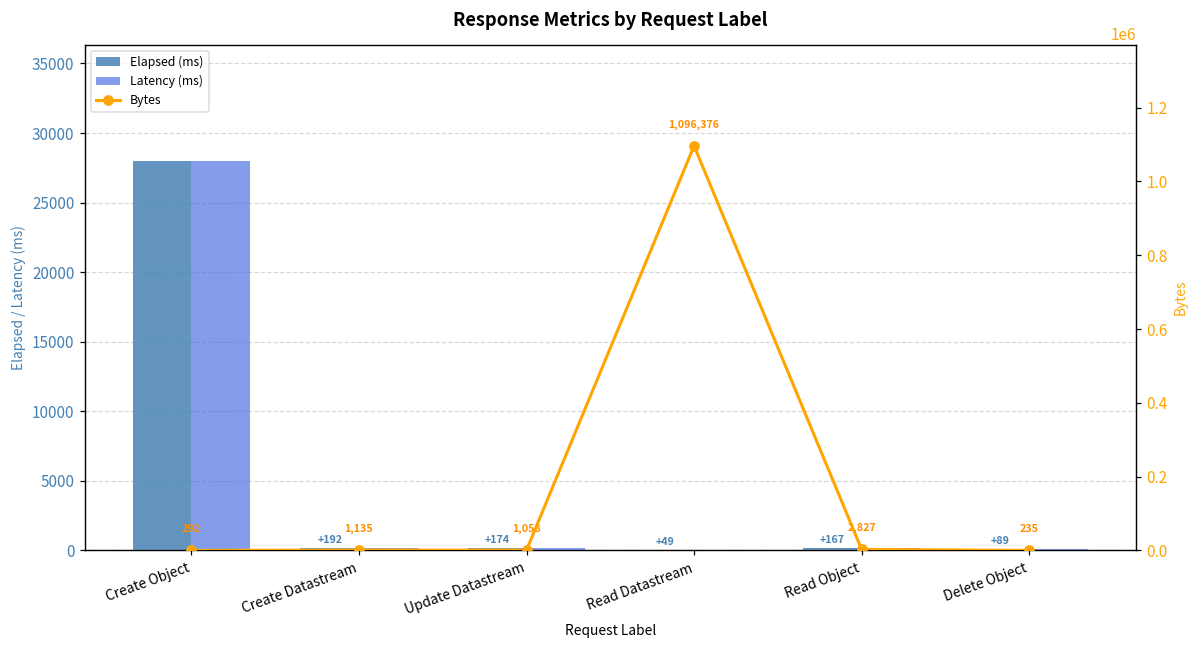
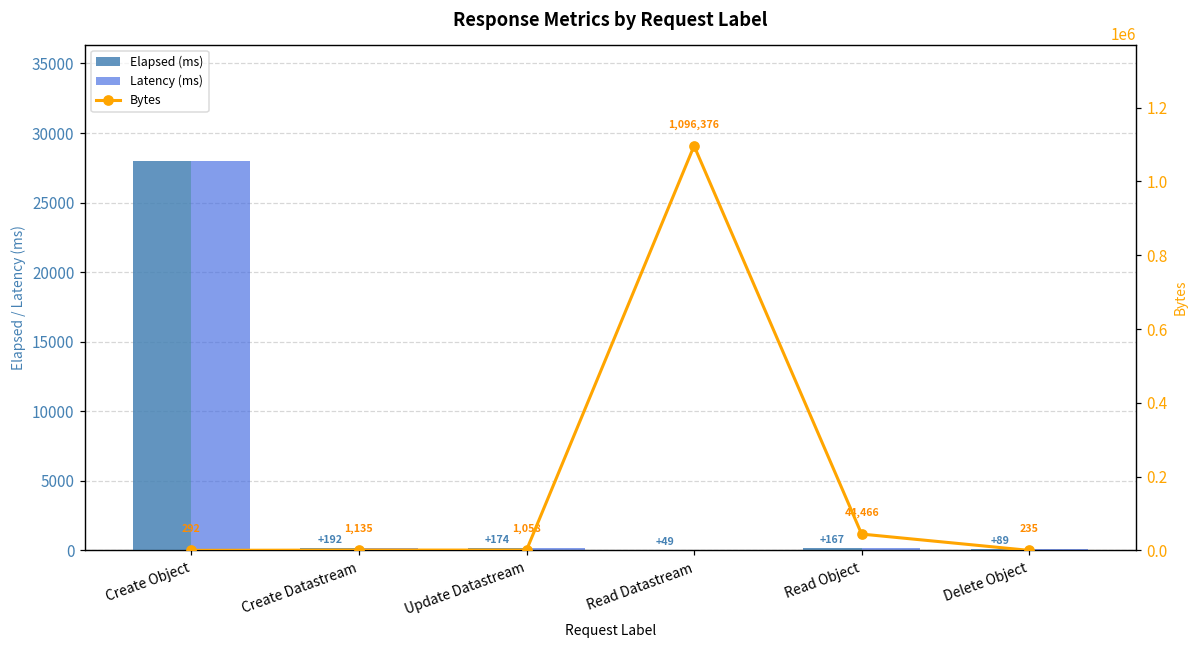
Bytes, Read Object: 2,827 -> 44,466
